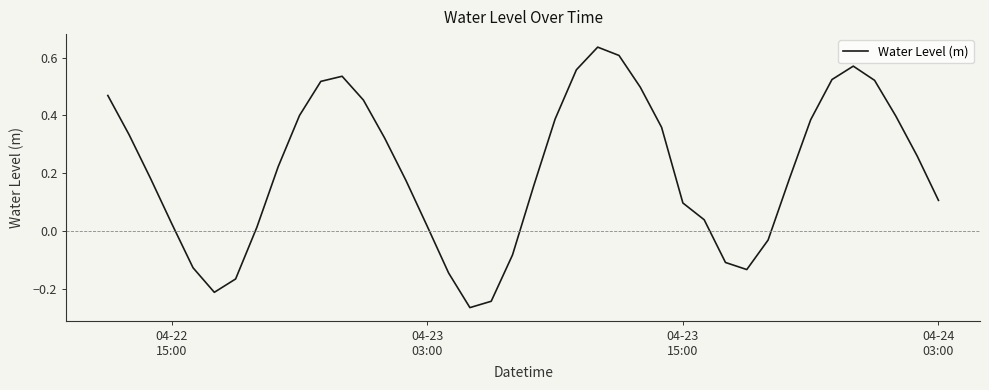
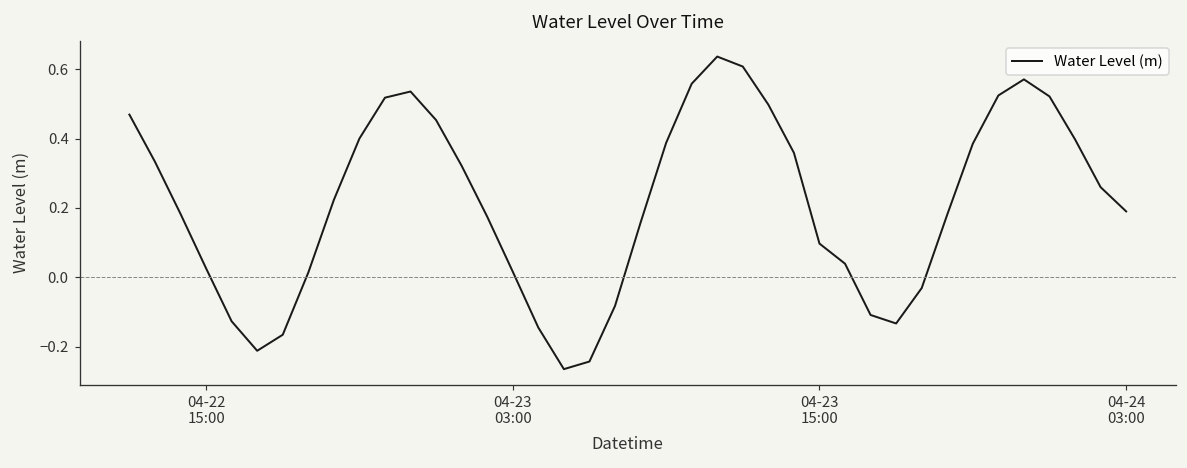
04-24 03:00: 0.11 -> 0.19
